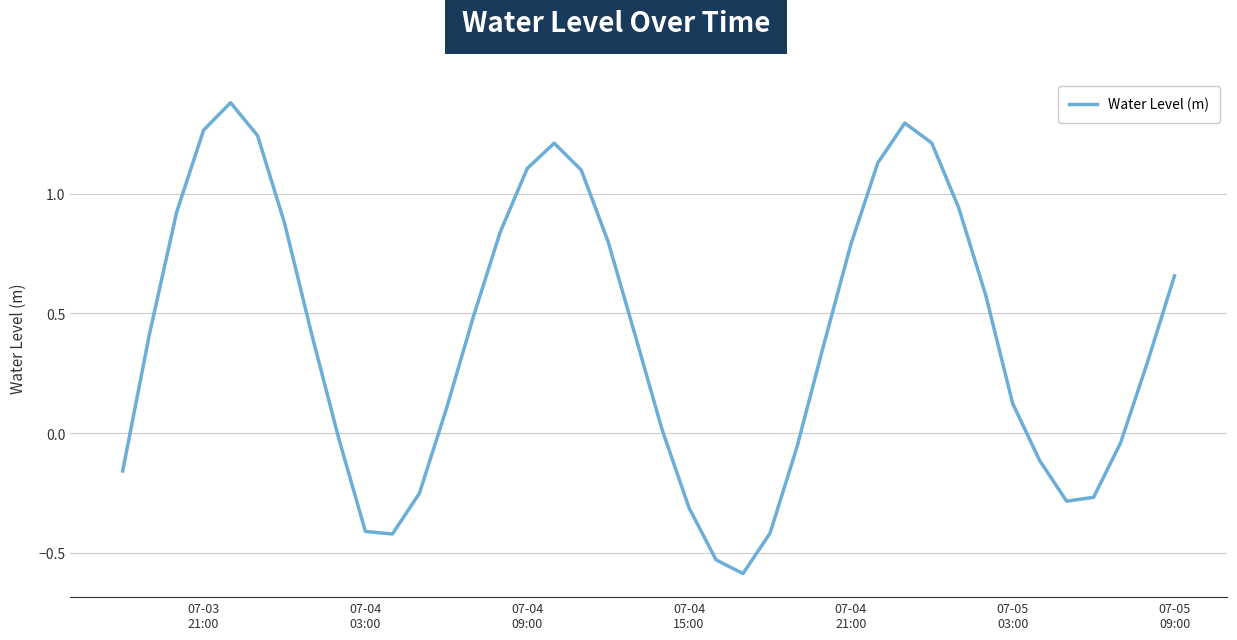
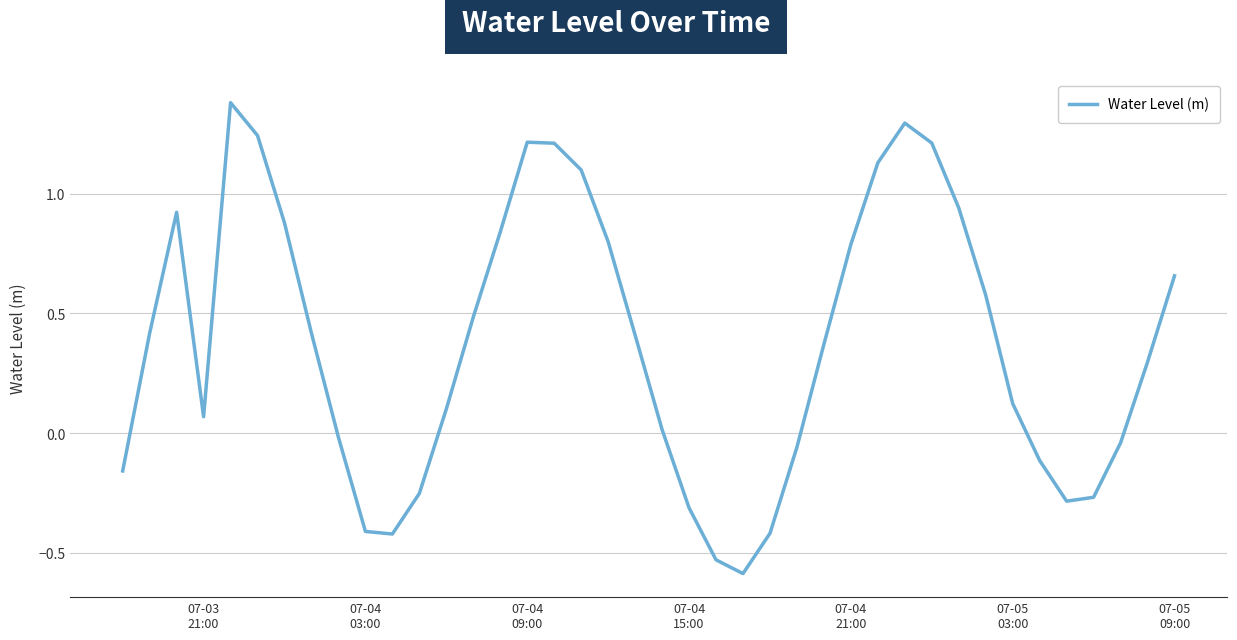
07-03 21:00: 1.26 -> 0.07
07-04 09:00: 1.10 -> 1.21
